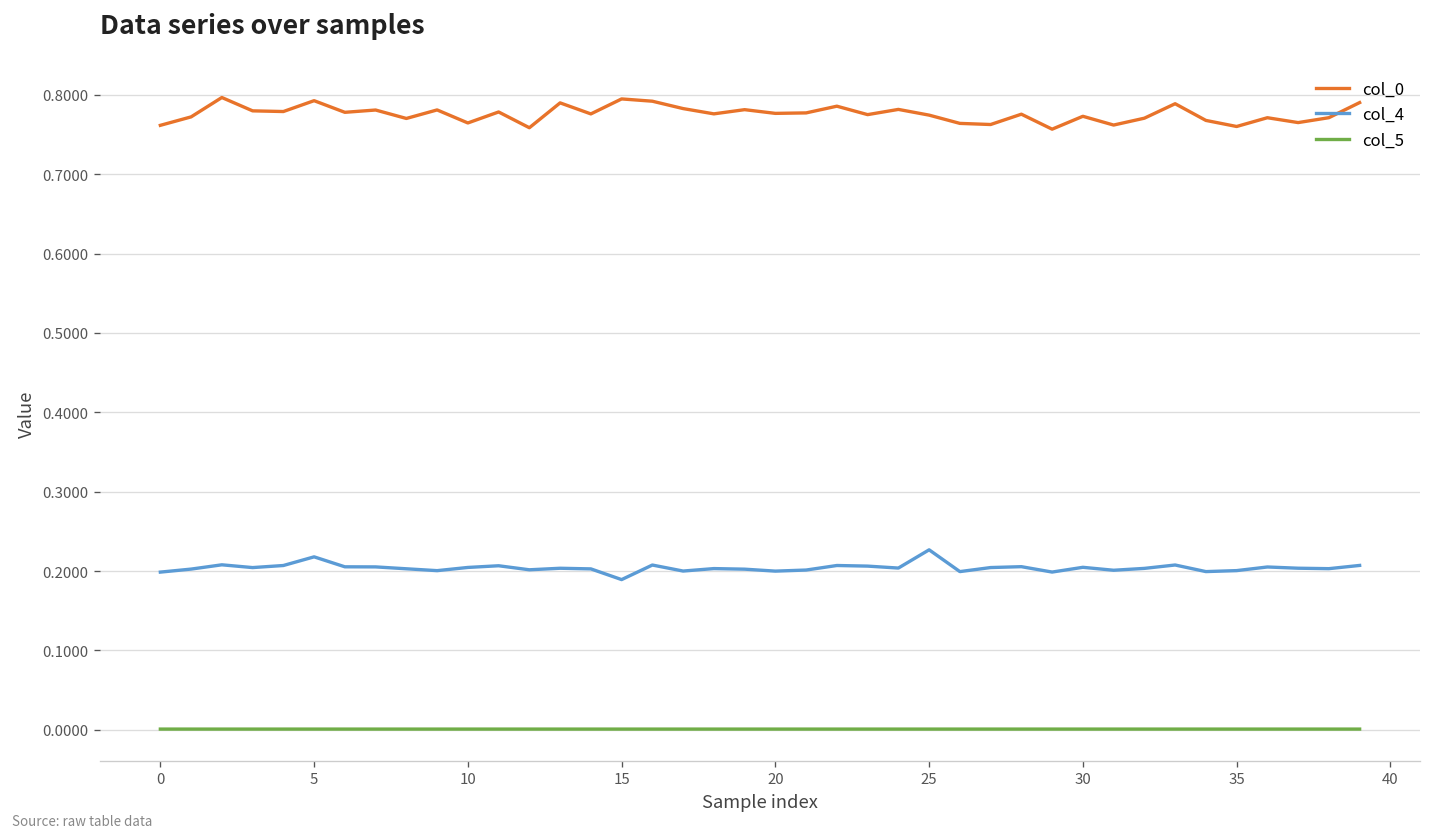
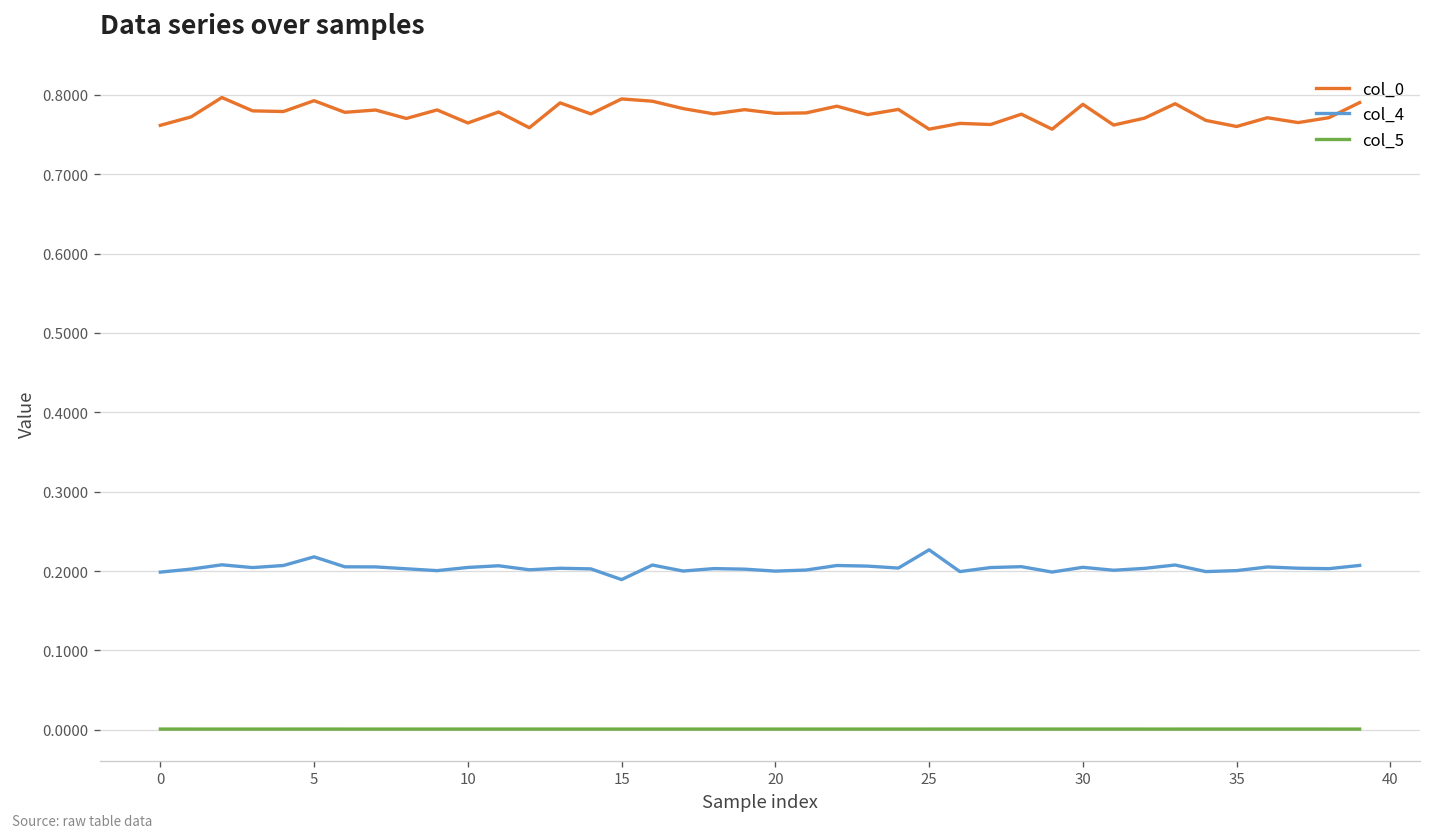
col_0, 25: 0.77 -> 0.76
col_0, 30: 0.77 -> 0.79
